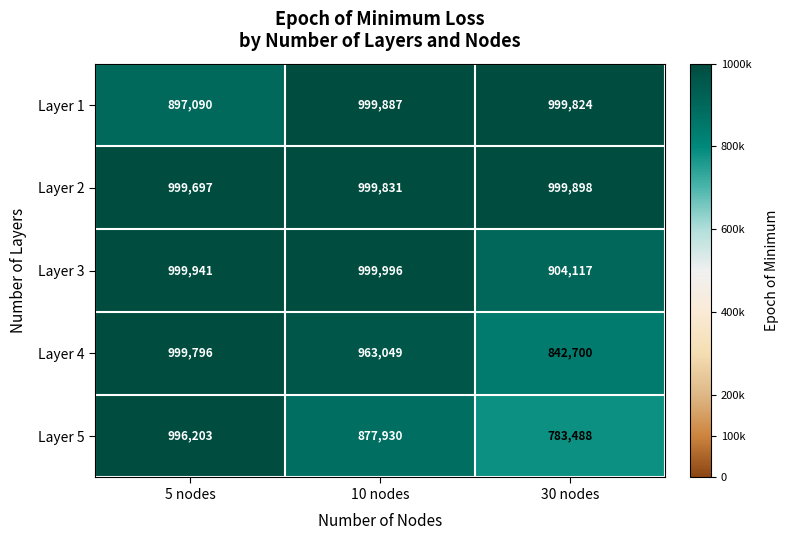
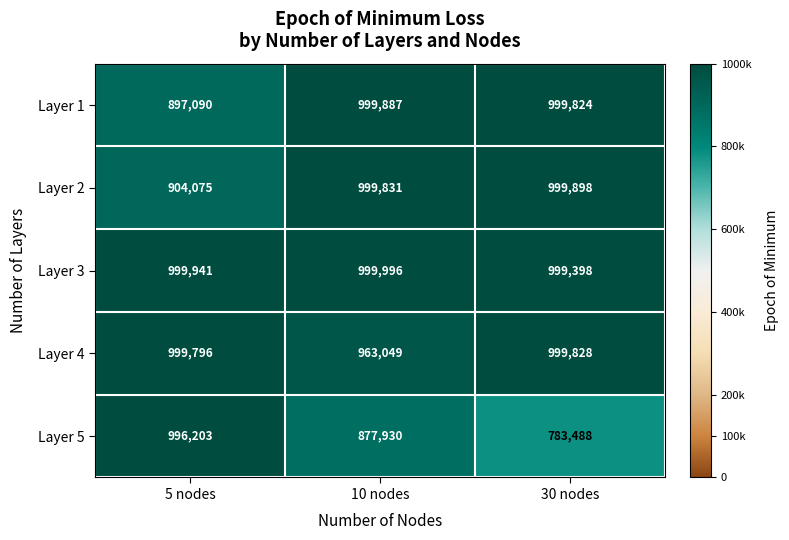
Layer 2, 5 nodes: 999,697 -> 904,075
Layer 3, 30 nodes: 904,117 -> 999,398
Layer 4, 30 nodes: 842,700 -> 999,828
